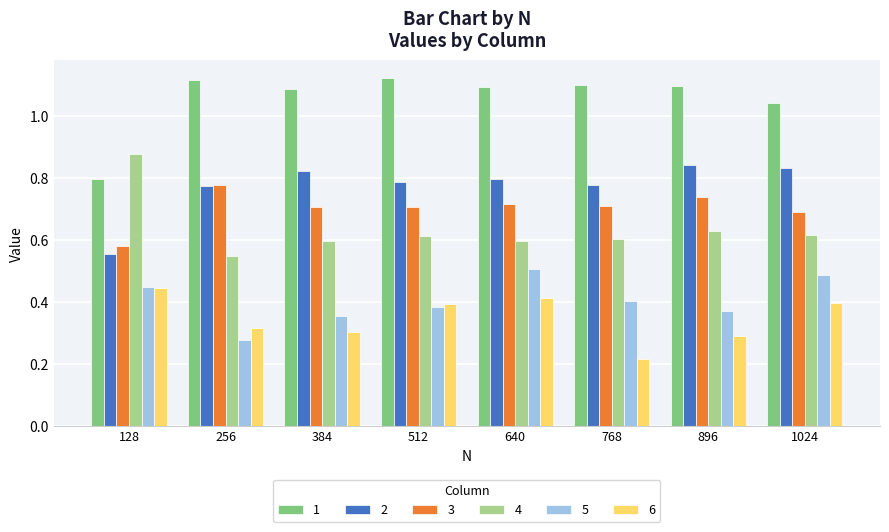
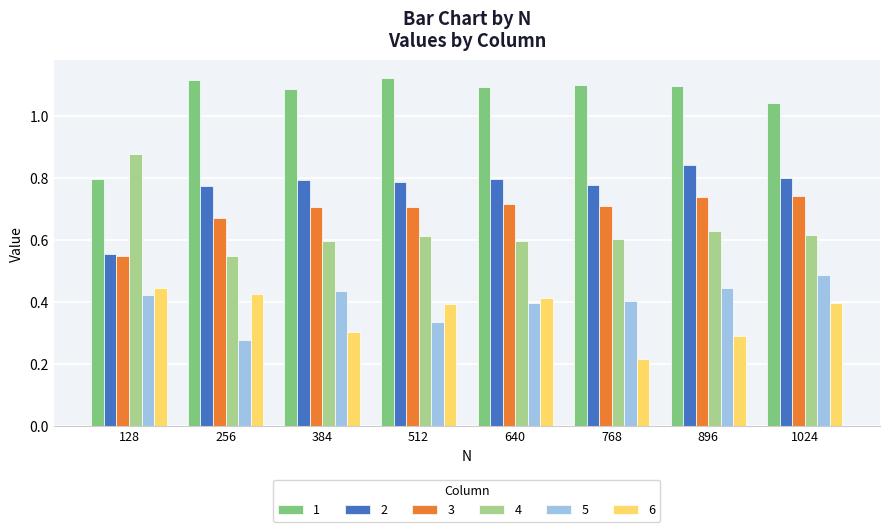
3, 128: 0.58 -> 0.55
5, 128: 0.45 -> 0.42
3, 256: 0.78 -> 0.67
6, 256: 0.32 -> 0.43
2, 384: 0.82 -> 0.79
5, 384: 0.36 -> 0.44
5, 512: 0.38 -> 0.33
5, 640: 0.51 -> 0.40
5, 896: 0.37 -> 0.45
2, 1024: 0.83 -> 0.80
3, 1024: 0.69 -> 0.74
